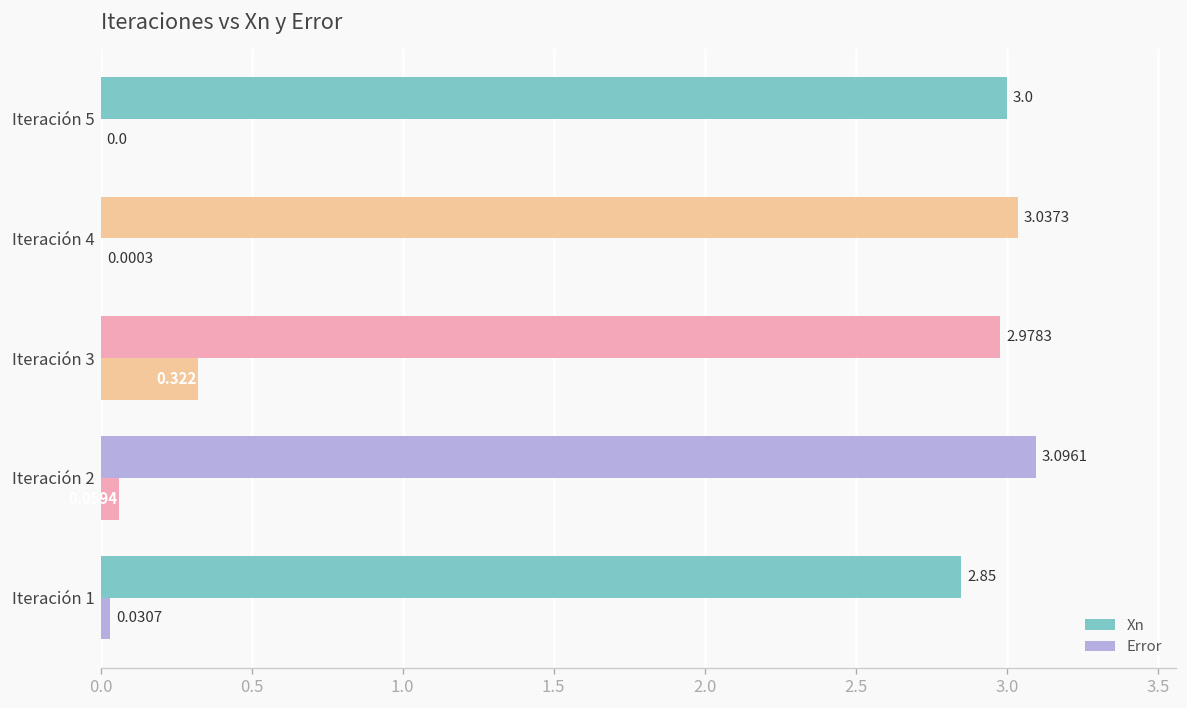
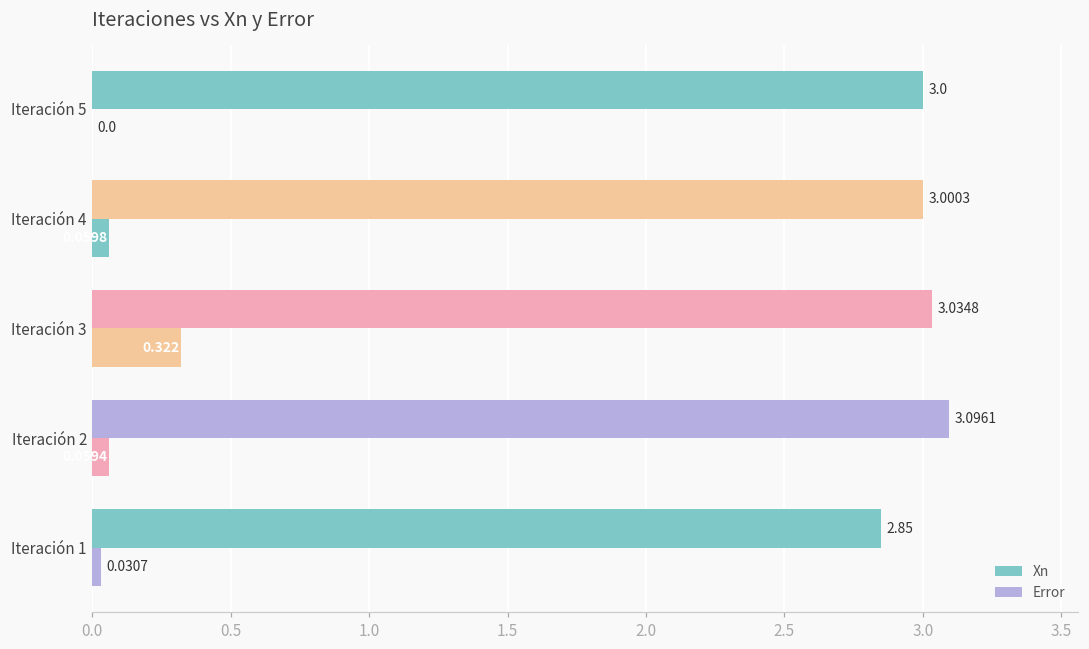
Xn, Iteración 4: 3.0373 -> 3.0003
Error, Iteración 4: 0.00 -> 0.06
Xn, Iteración 3: 2.9783 -> 3.0348
